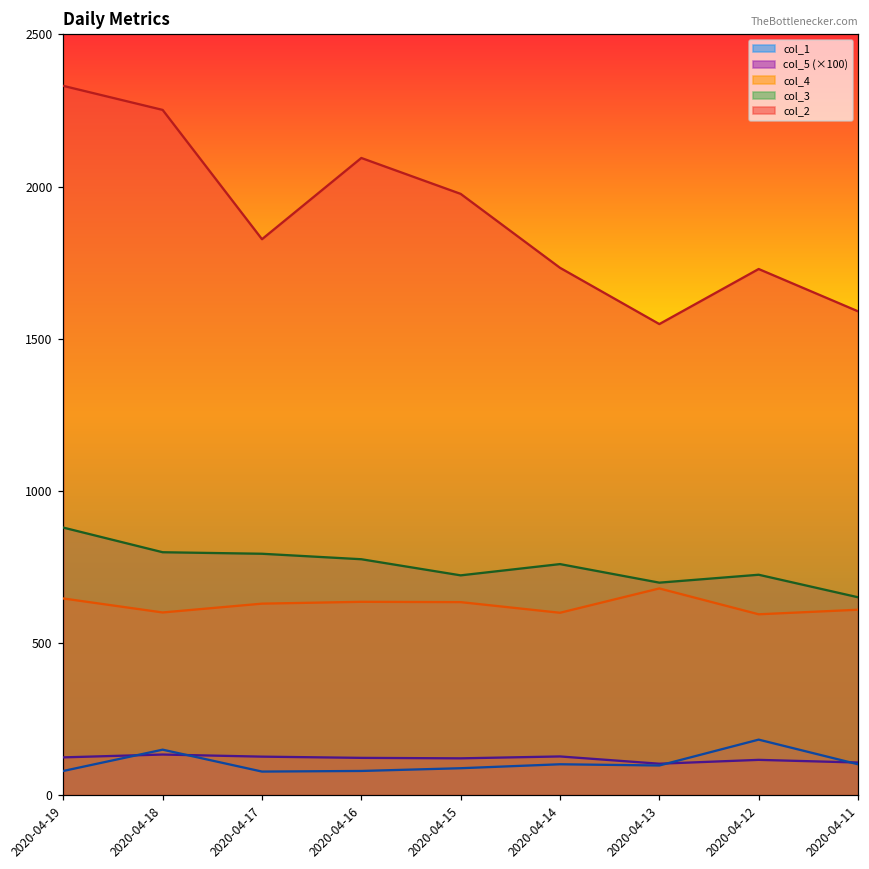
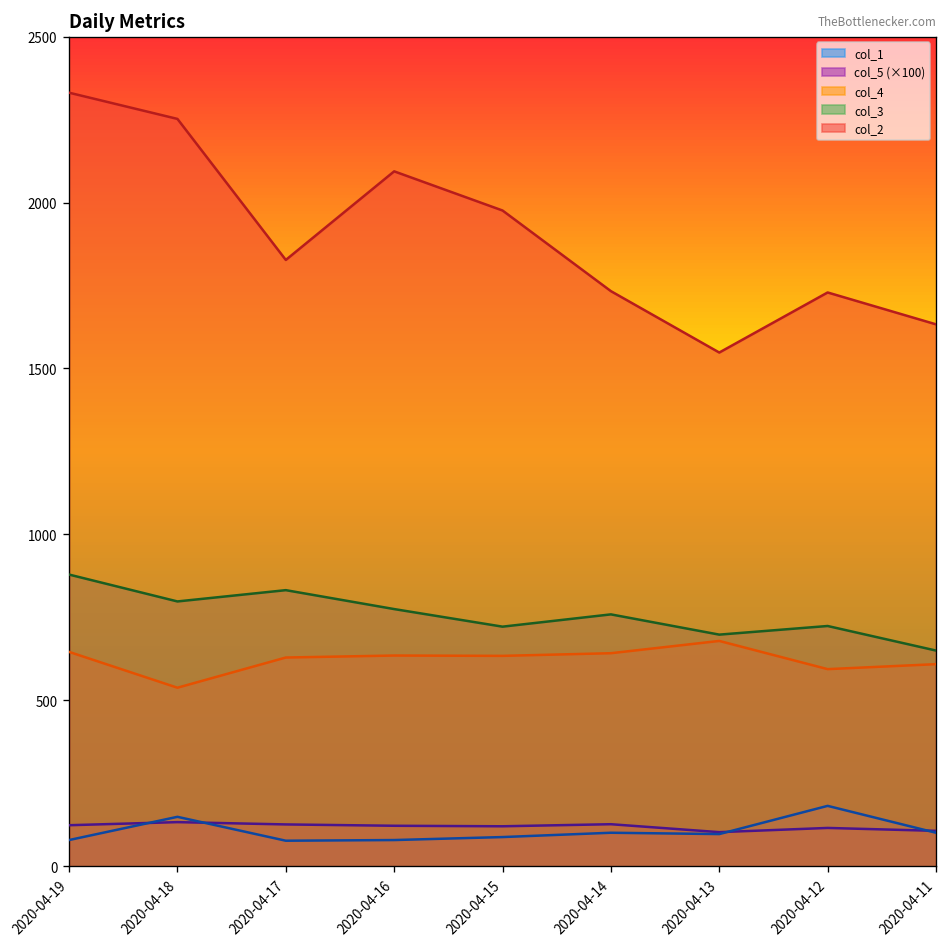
col_4, 2020-04-18: 600 -> 540
col_3, 2020-04-17: 790 -> 830
col_4, 2020-04-14: 600 -> 640
col_2, 2020-04-11: 1590 -> 1630
